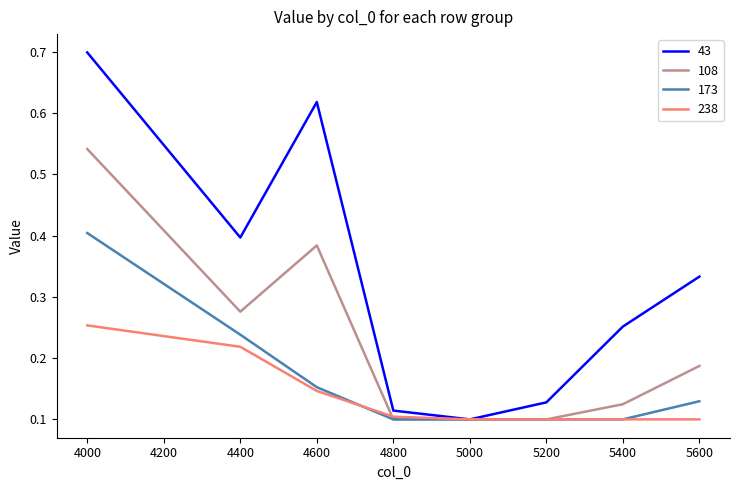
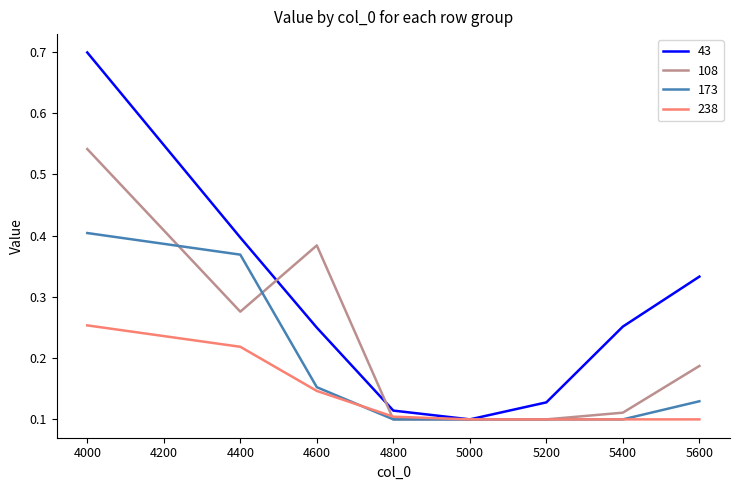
173, 4400: 0.24 -> 0.37
43, 4600: 0.62 -> 0.25
108, 5400: 0.12 -> 0.11
